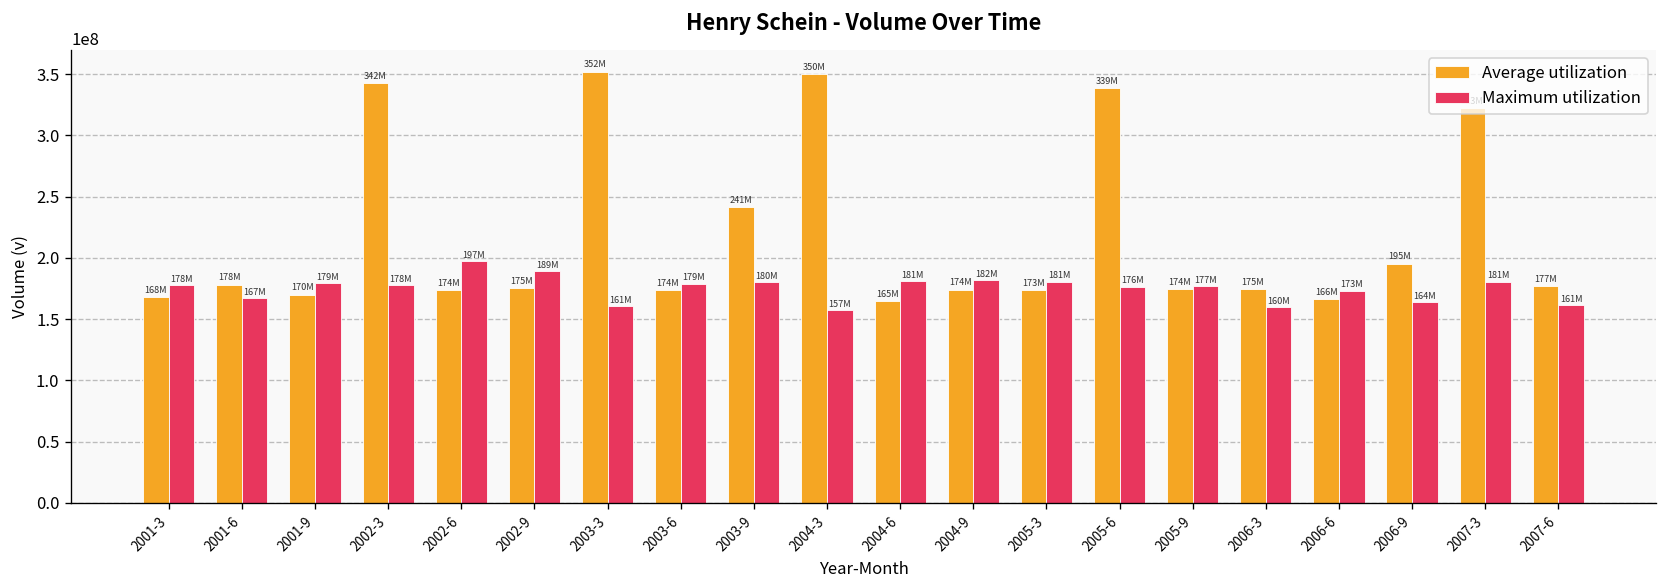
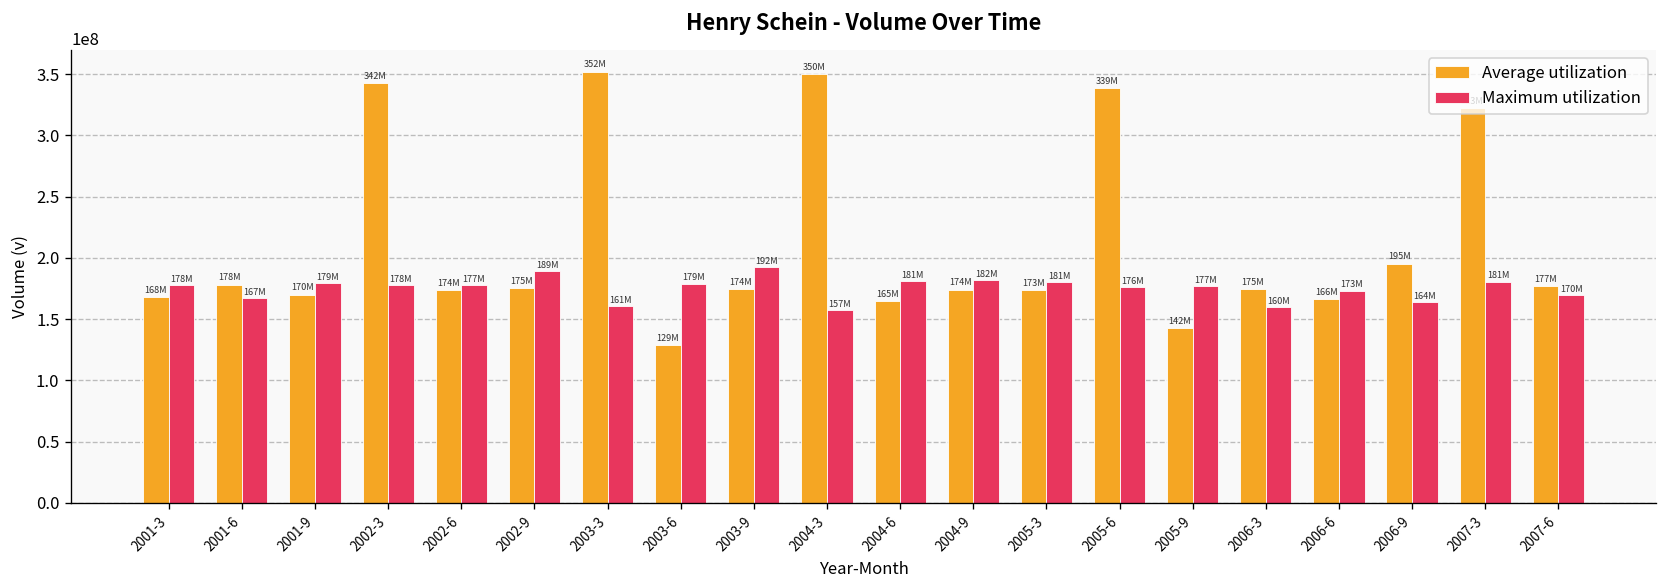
Maximum utilization, 2002-6: 197M -> 177M
Average utilization, 2003-6: 174M -> 129M
Average utilization, 2003-9: 241M -> 174M
Maximum utilization, 2003-9: 180M -> 192M
Average utilization, 2005-9: 174M -> 142M
Maximum utilization, 2007-6: 161M -> 170M
